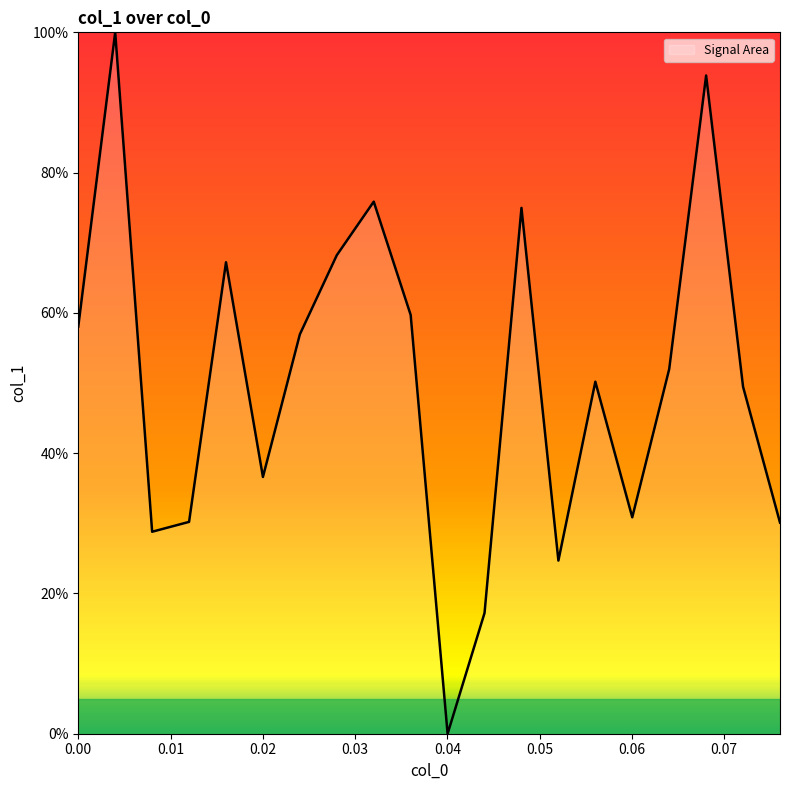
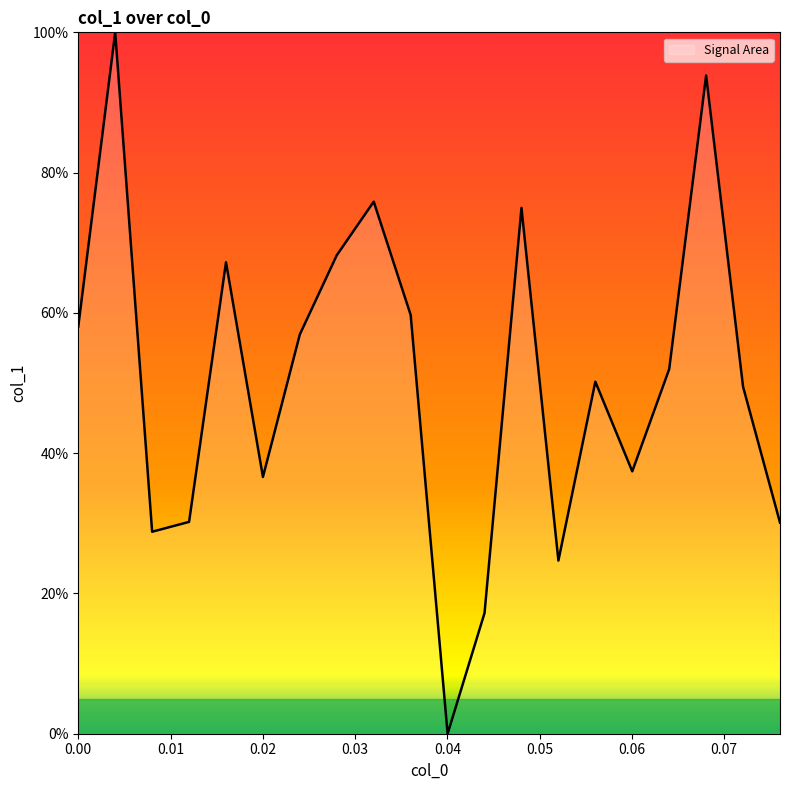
0.06: 31% -> 37%
